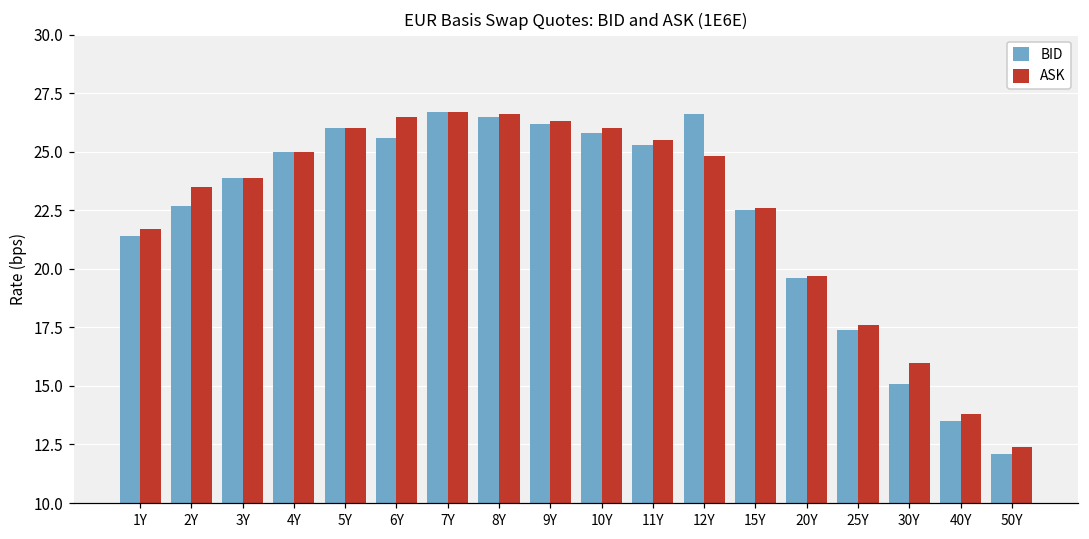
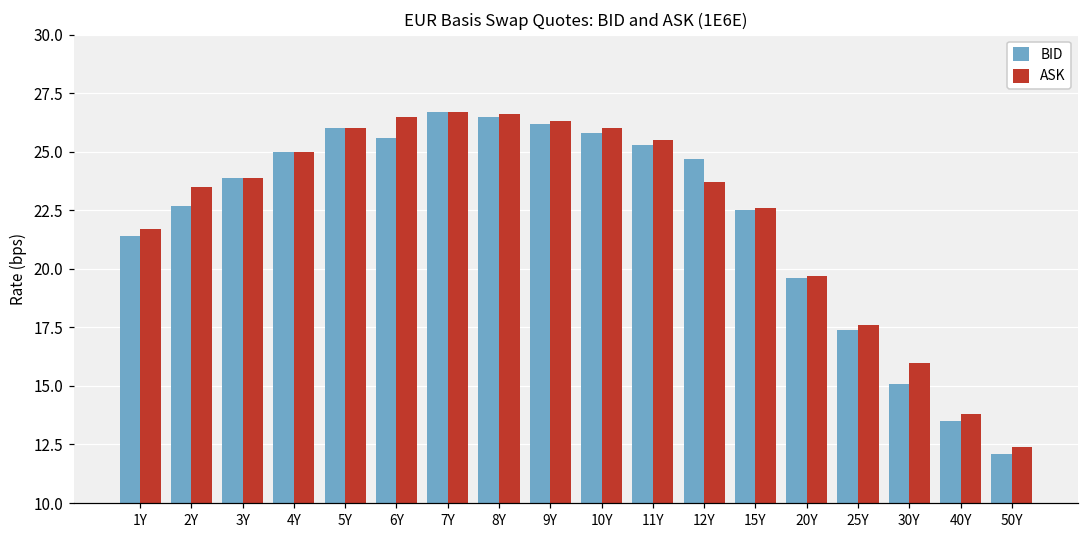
BID, 12Y: 26.6 -> 24.7
ASK, 12Y: 24.8 -> 23.7
